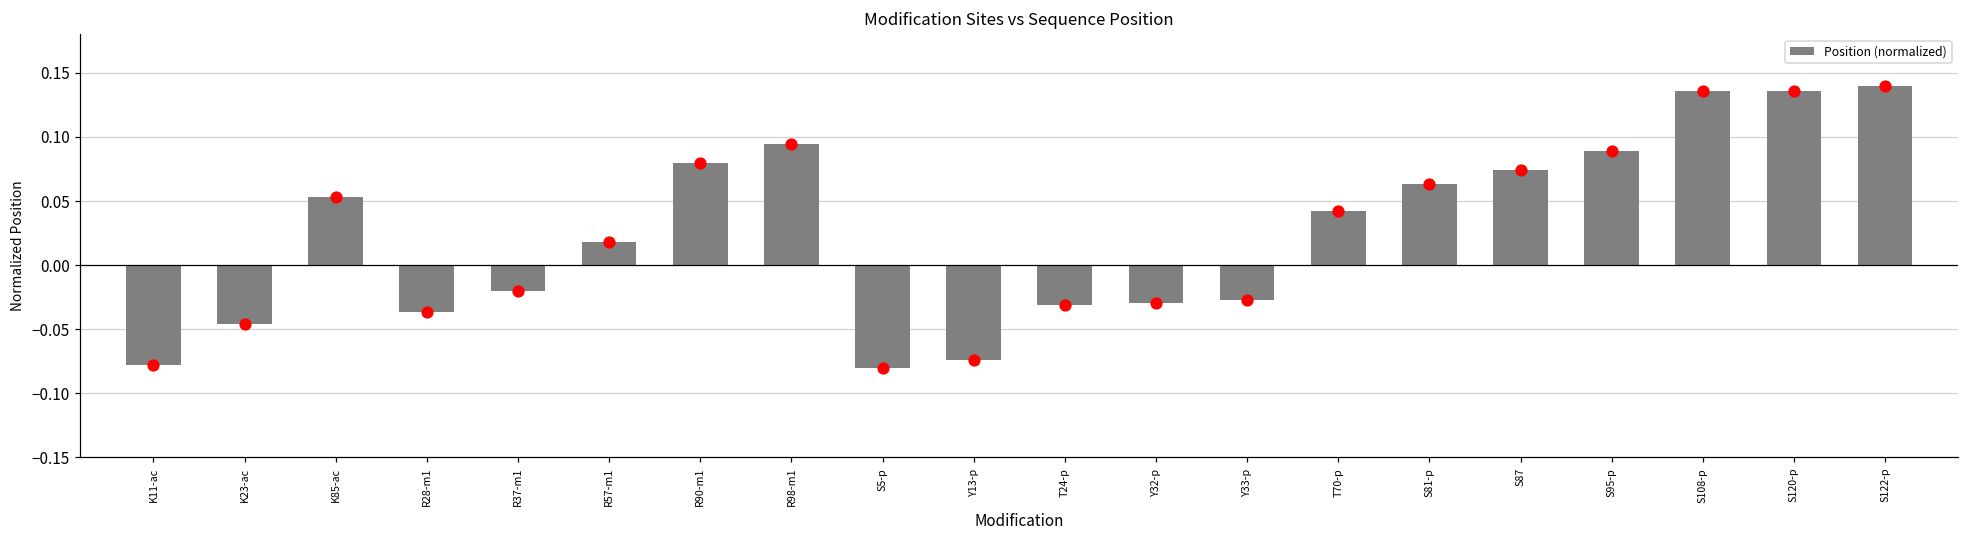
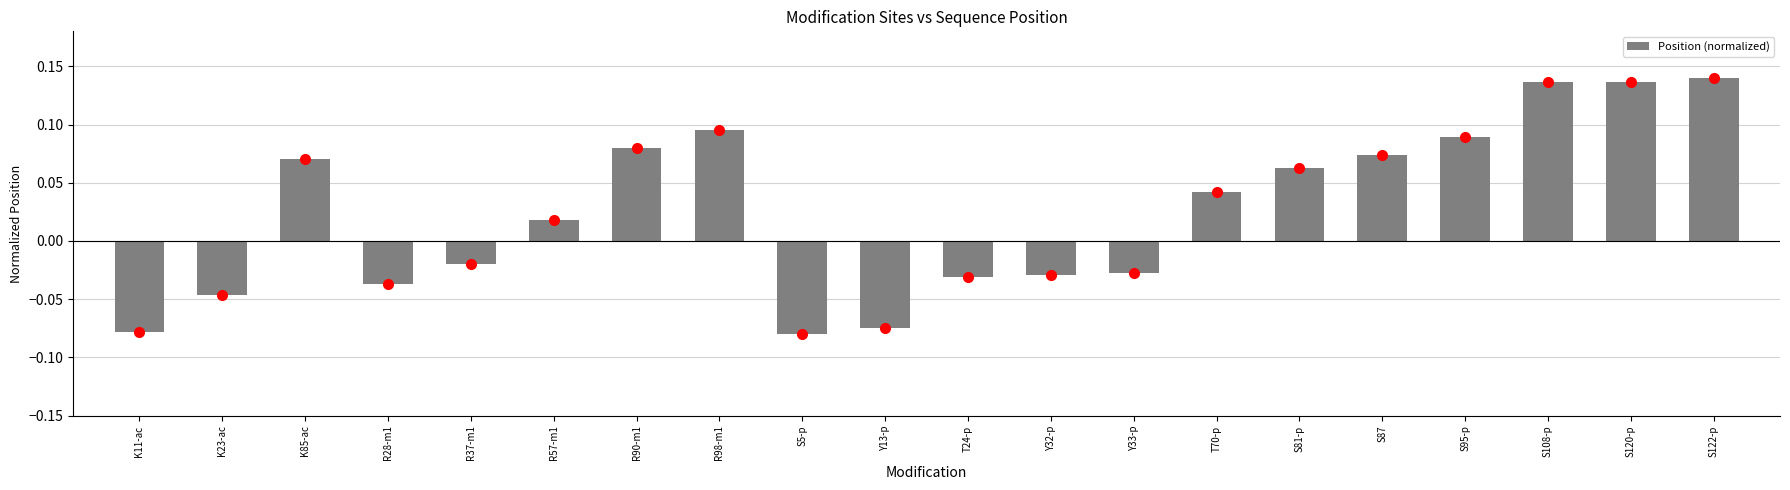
Position (normalized), K85-ac: 0.054 -> 0.070
